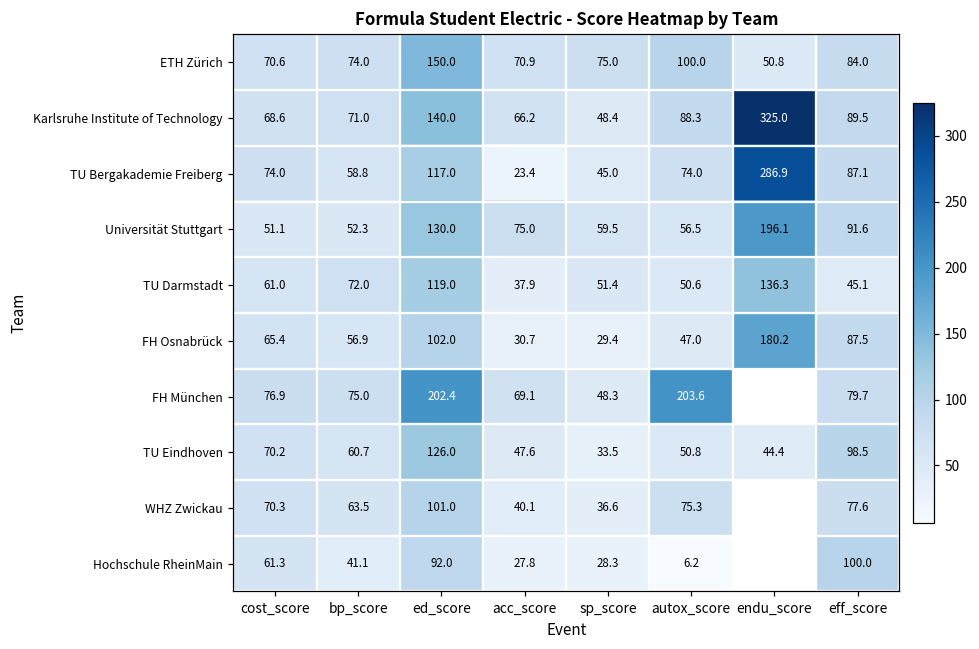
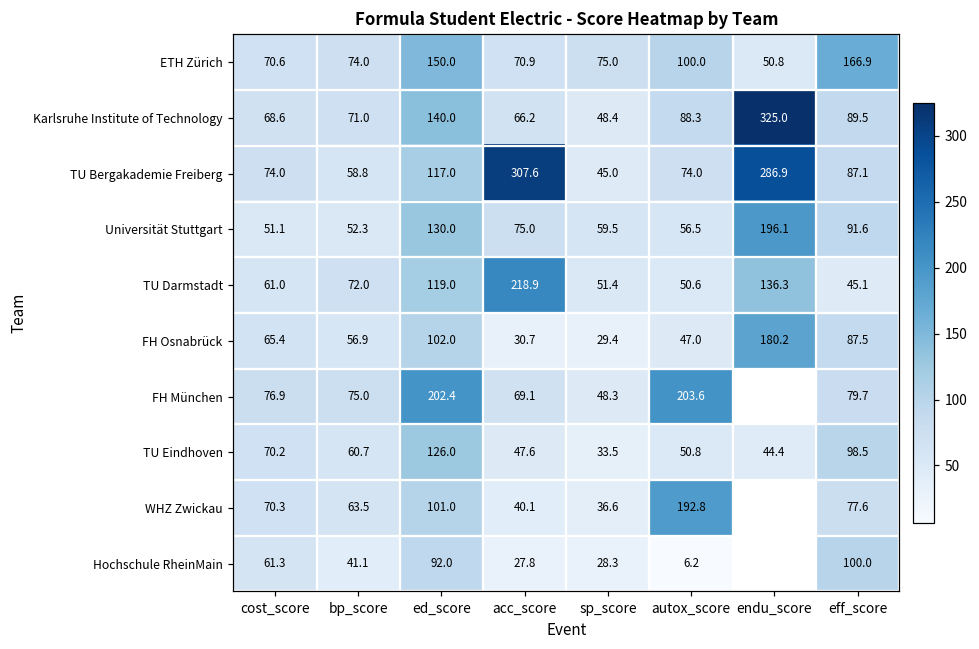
ETH Zürich, eff_score: 84.0 -> 166.9
TU Bergakademie Freiberg, acc_score: 23.4 -> 307.6
TU Darmstadt, acc_score: 37.9 -> 218.9
WHZ Zwickau, autox_score: 75.3 -> 192.8
